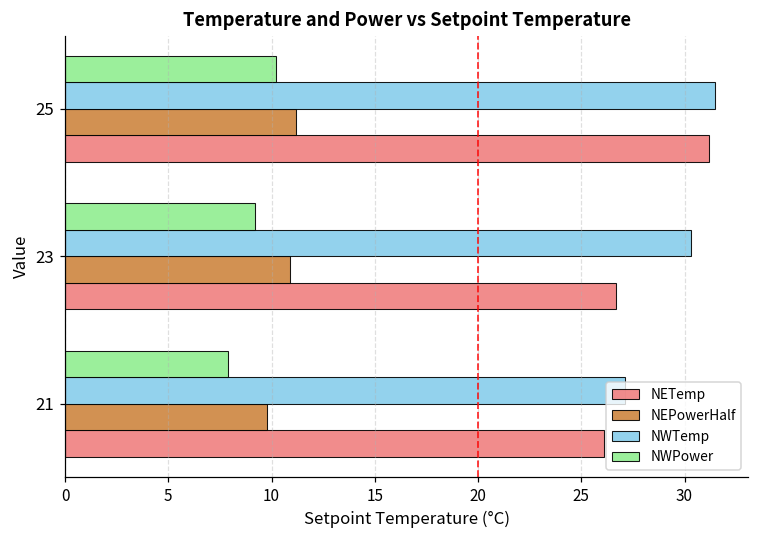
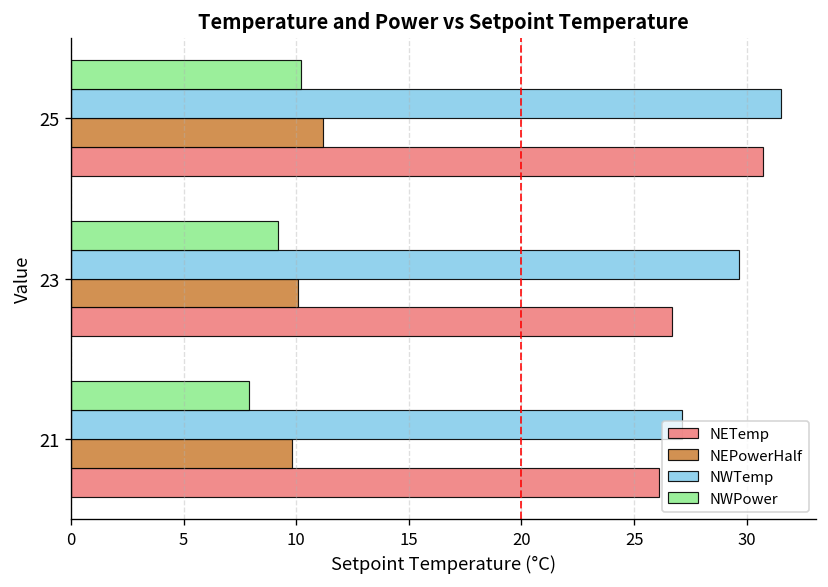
NETemp, 25: 31.2 -> 30.7
NWTemp, 23: 30.3 -> 29.7
NEPowerHalf, 23: 10.9 -> 10.1
